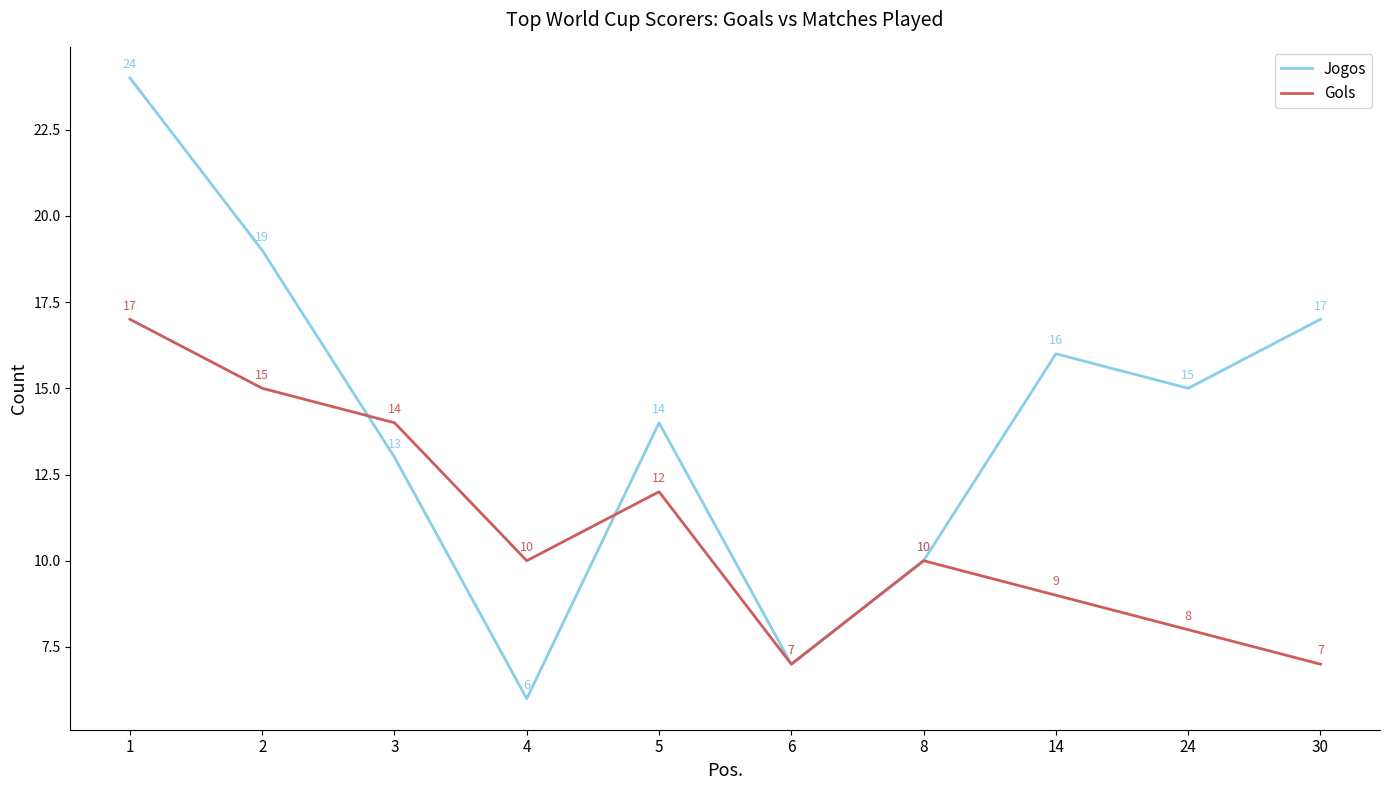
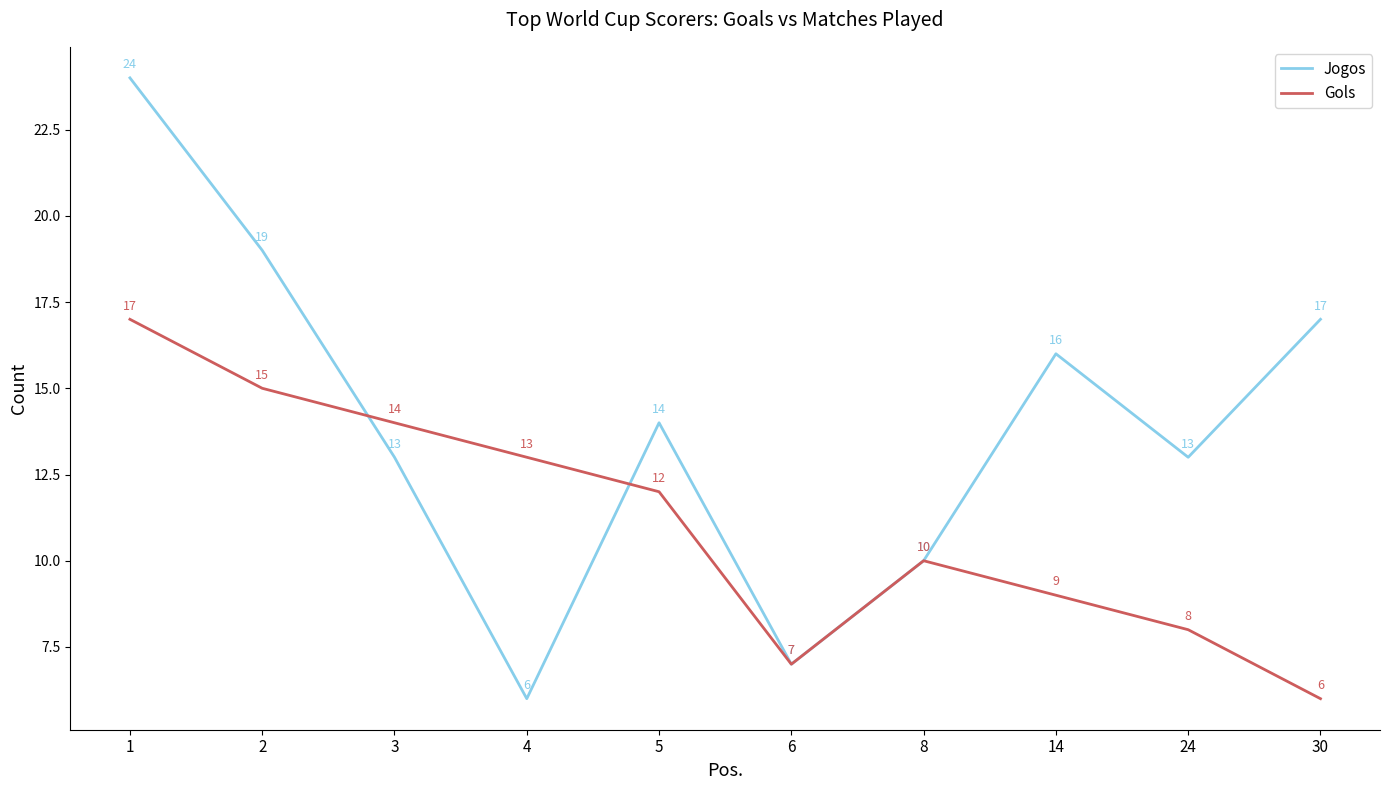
Gols, 4: 10 -> 13
Jogos, 24: 15 -> 13
Gols, 30: 7 -> 6
